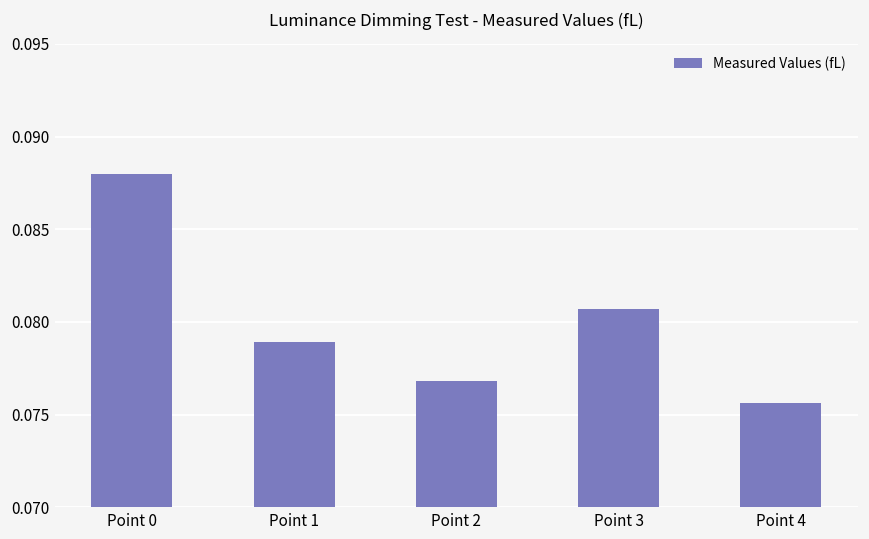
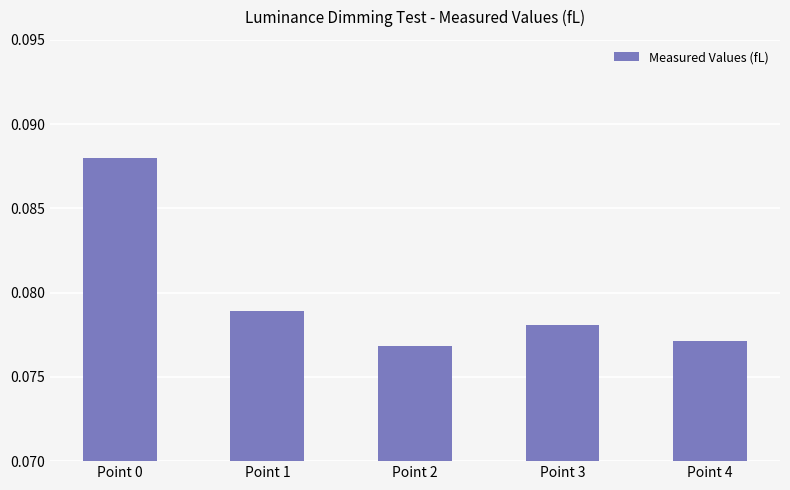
Point 3: 0.0807 -> 0.0781
Point 4: 0.0756 -> 0.0771
